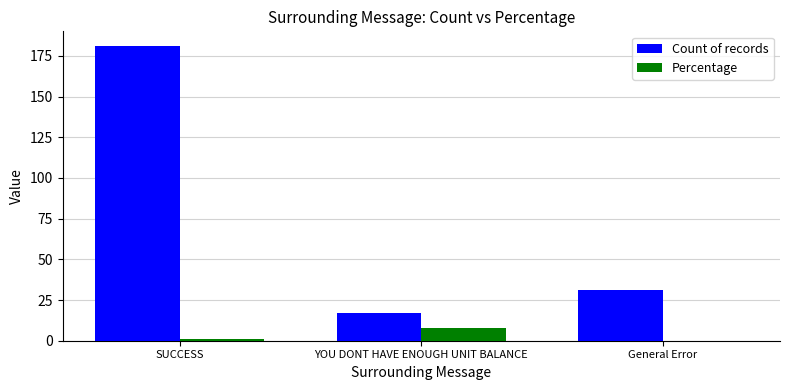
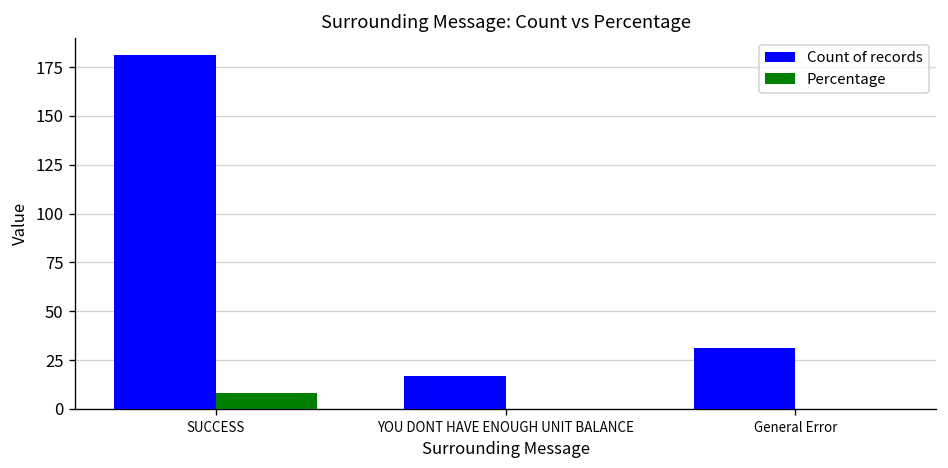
Percentage, SUCCESS: 1 -> 8
Percentage, YOU DONT HAVE ENOUGH UNIT BALANCE: 8 -> 0
